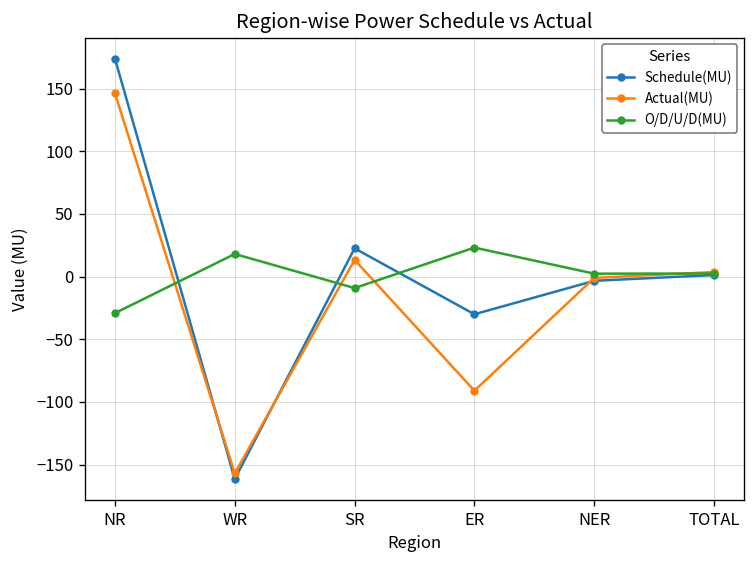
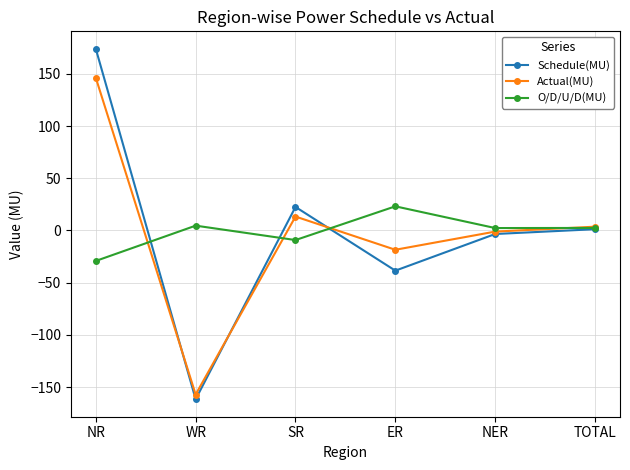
O/D/U/D(MU), WR: 18 -> 5
Schedule(MU), ER: -30 -> -39
Actual(MU), ER: -91 -> -19
